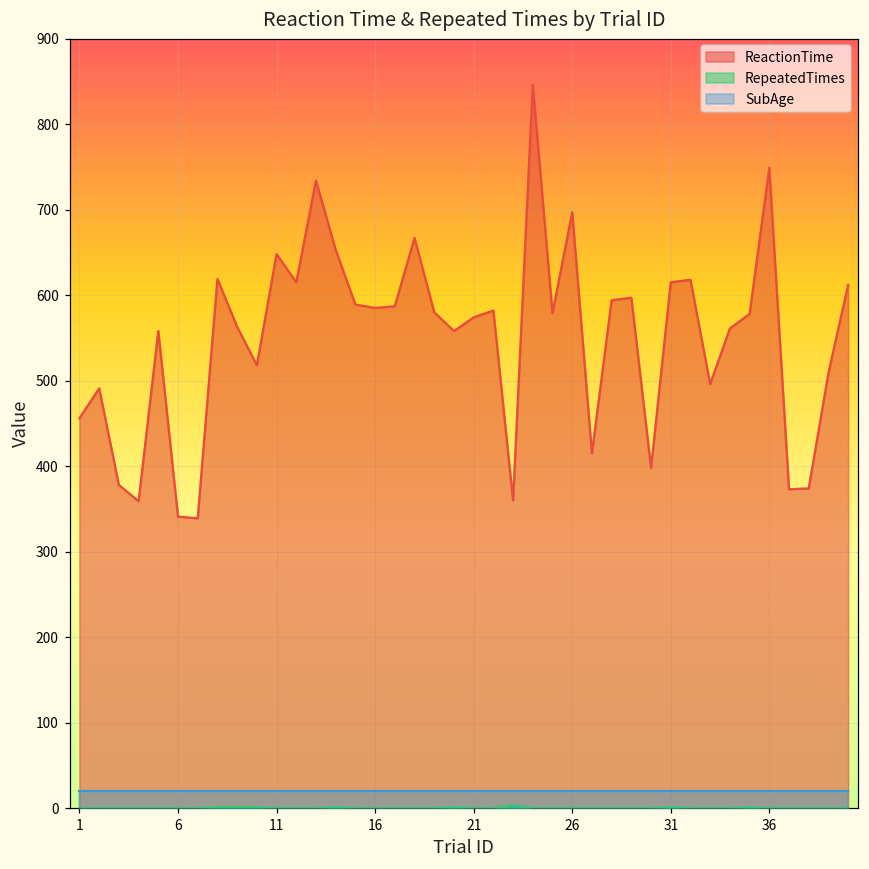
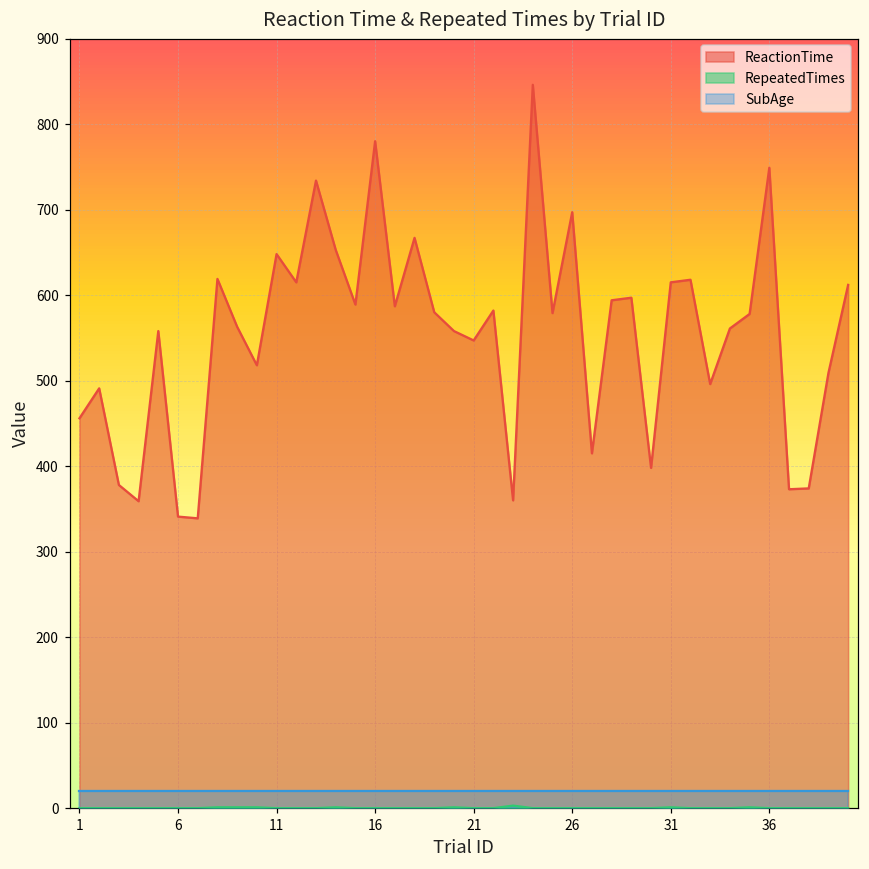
ReactionTime, 16: 590 -> 780
ReactionTime, 21: 570 -> 550
